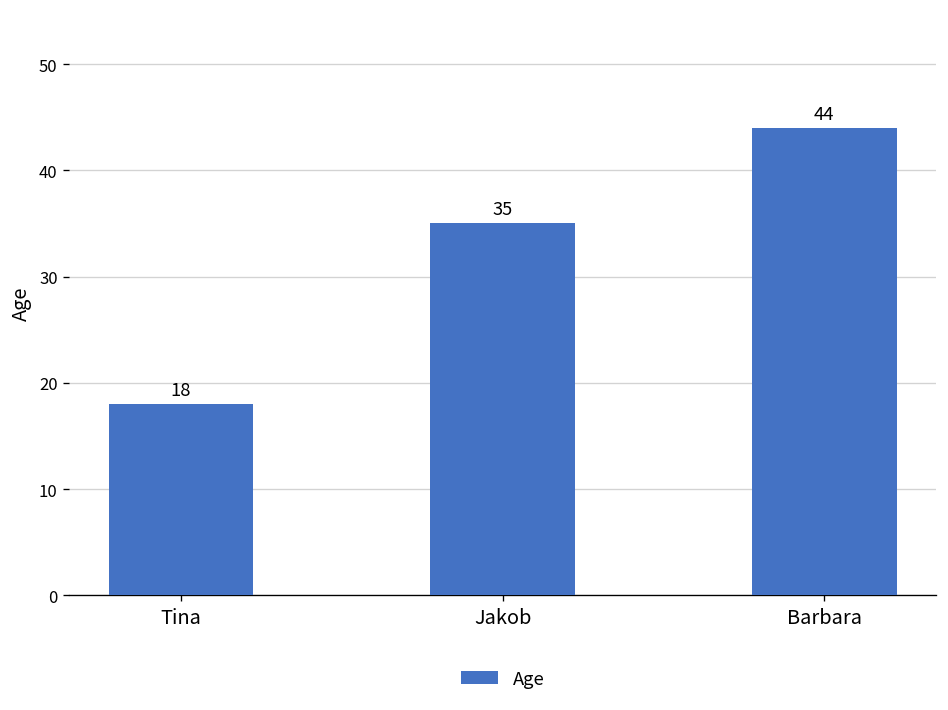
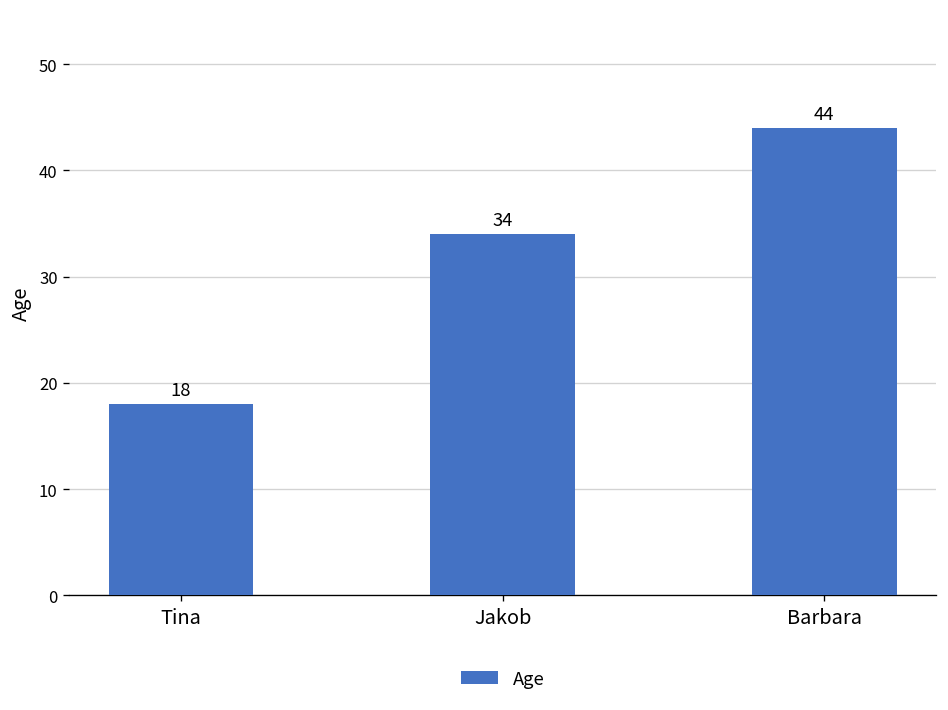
Jakob: 35 -> 34
